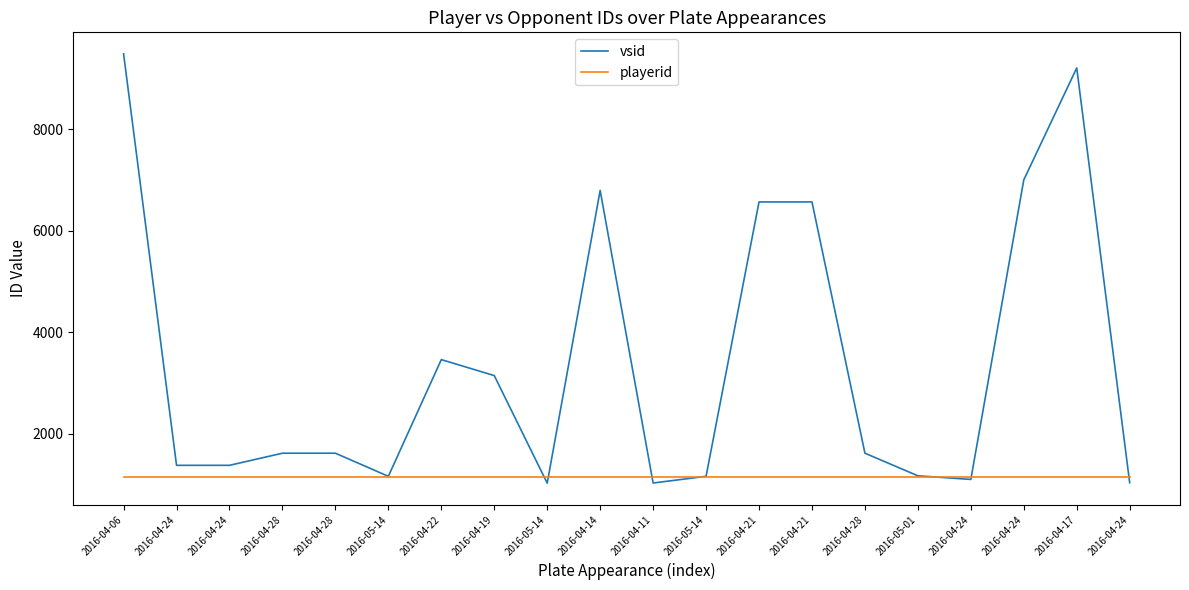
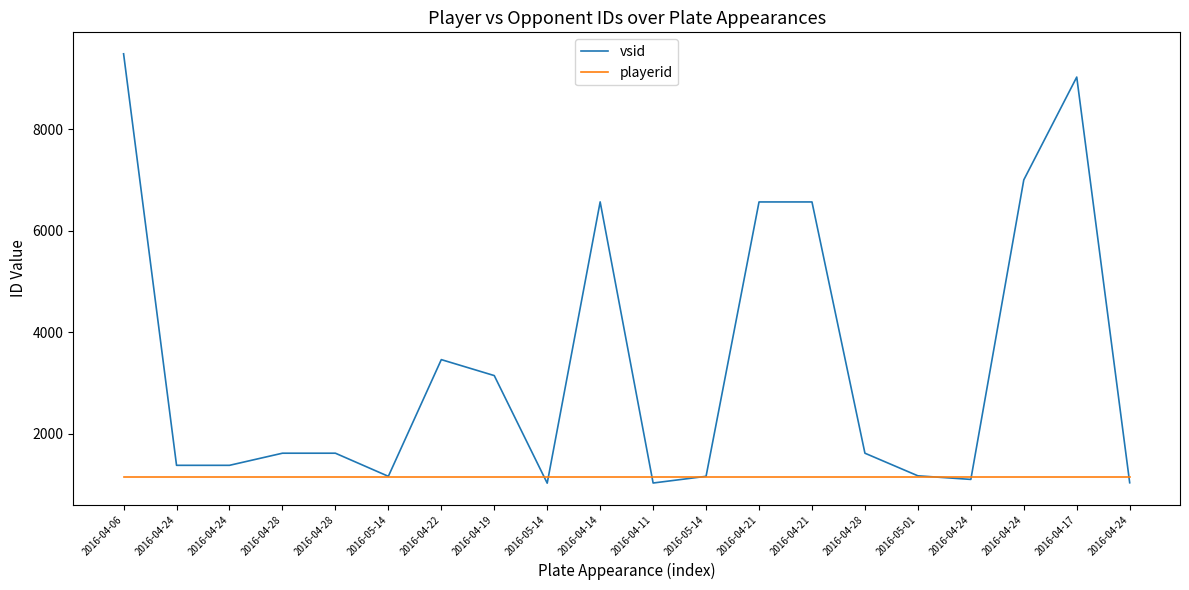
vsid, 2016-04-14: 6800 -> 6600
vsid, 2016-04-17: 9200 -> 9000
